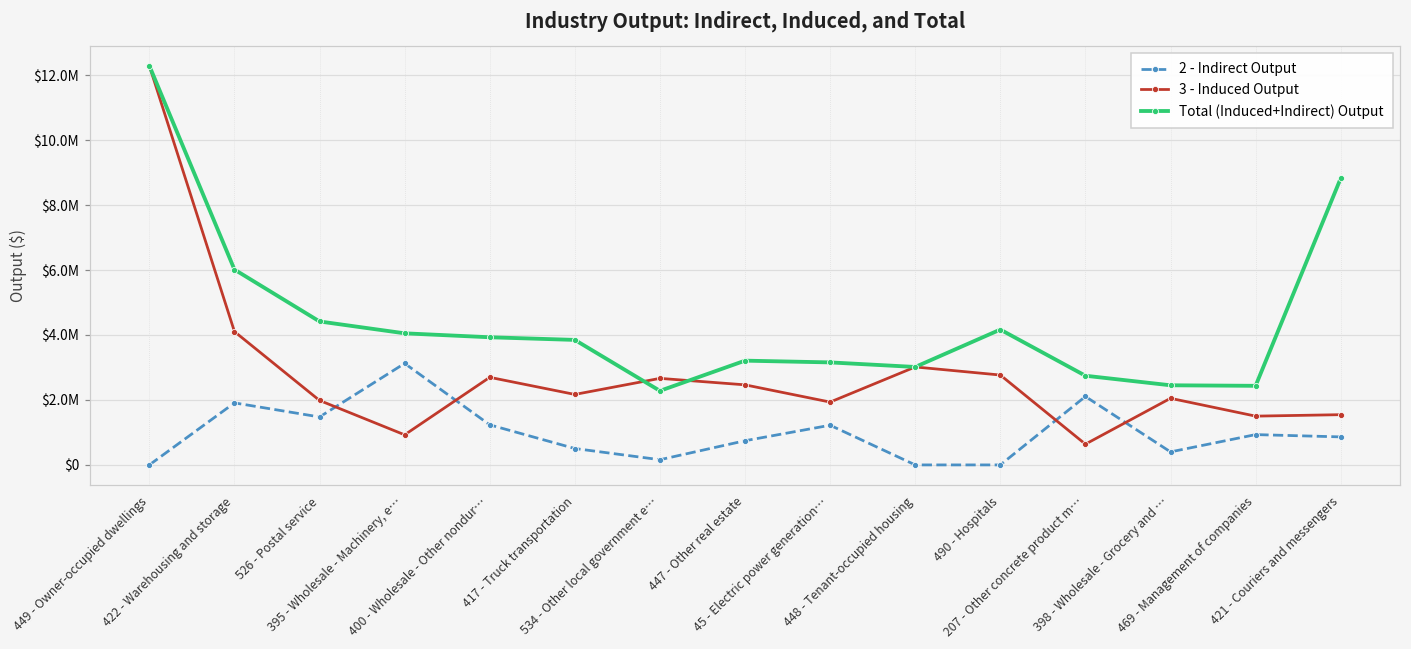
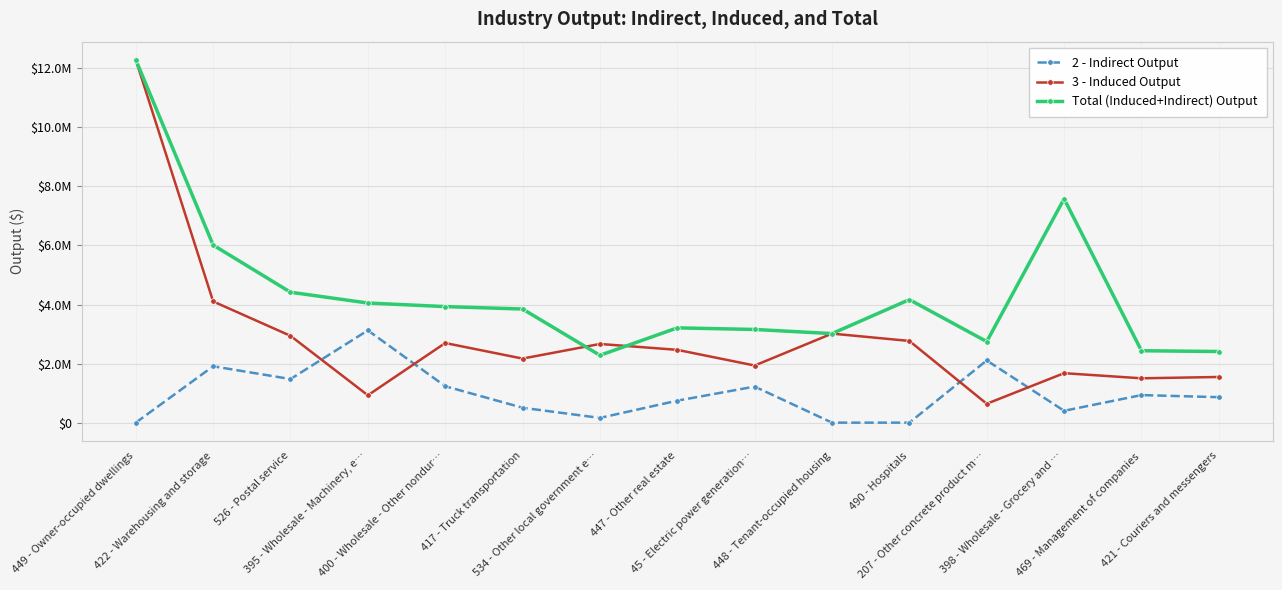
3 - Induced Output, 526 - Postal service: $2000000 -> $2900000
3 - Induced Output, 398 - Wholesale - Grocery and …: $2100000 -> $1700000
Total (Induced+Indirect) Output, 398 - Wholesale - Grocery and …: $2500000 -> $7600000
Total (Induced+Indirect) Output, 421 - Couriers and messengers: $8800000 -> $2400000
